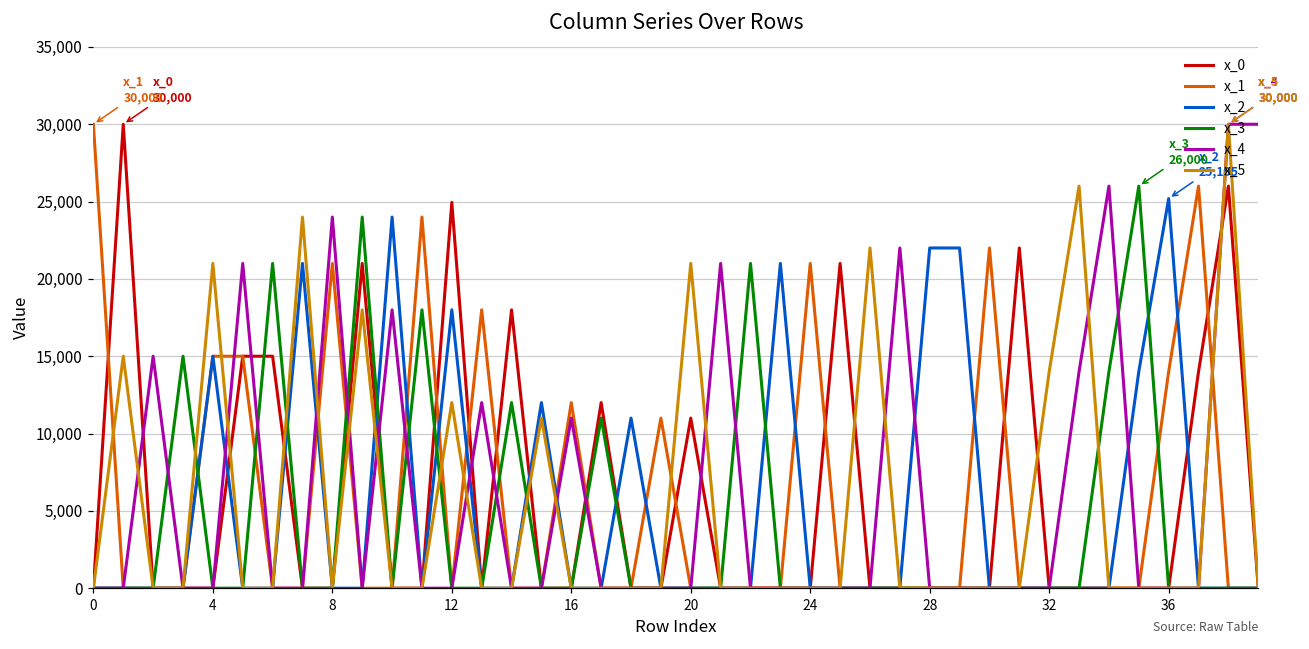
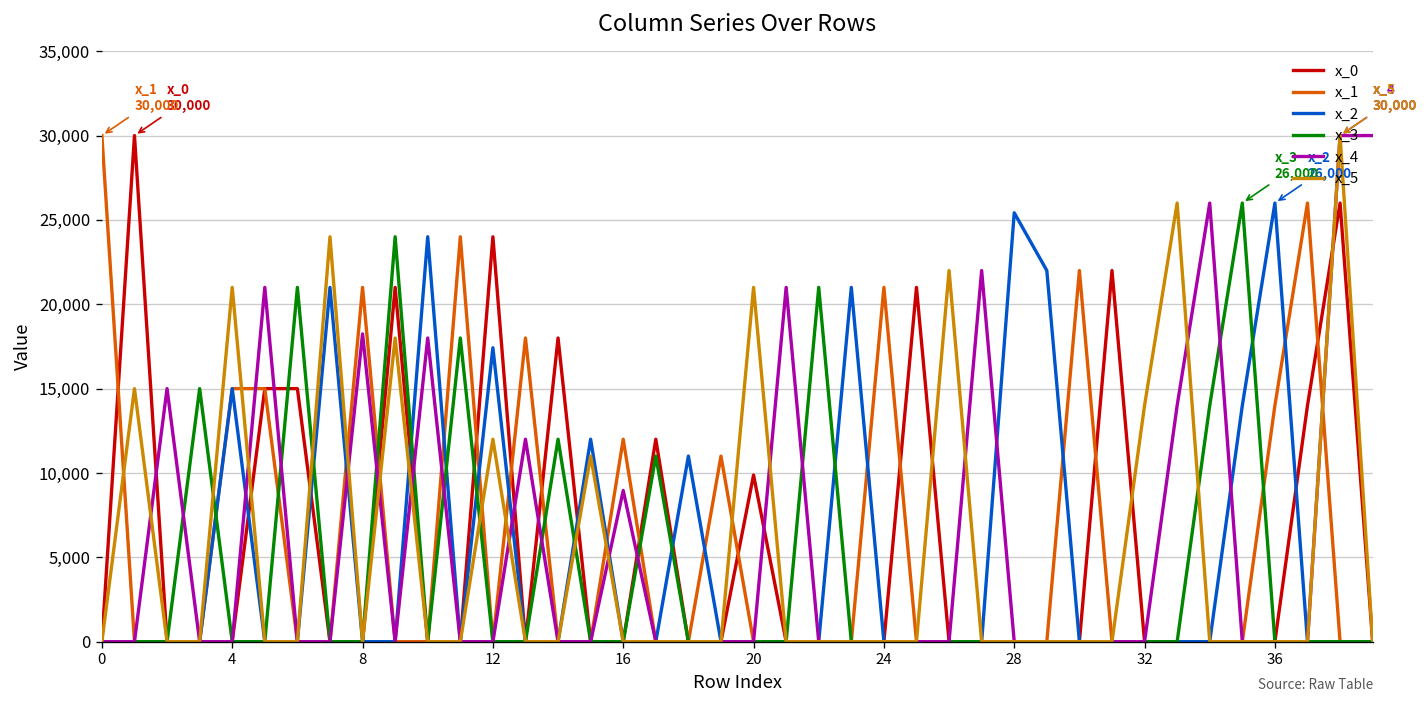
x_4, 8: 24,000 -> 18,200
x_0, 12: 24,900 -> 24,000
x_2, 12: 18,000 -> 17,400
x_4, 16: 11,000 -> 9,000
x_0, 20: 11,000 -> 9,900
x_2, 28: 22,000 -> 25,400
x_2, 36: 25,195 -> 26,000
